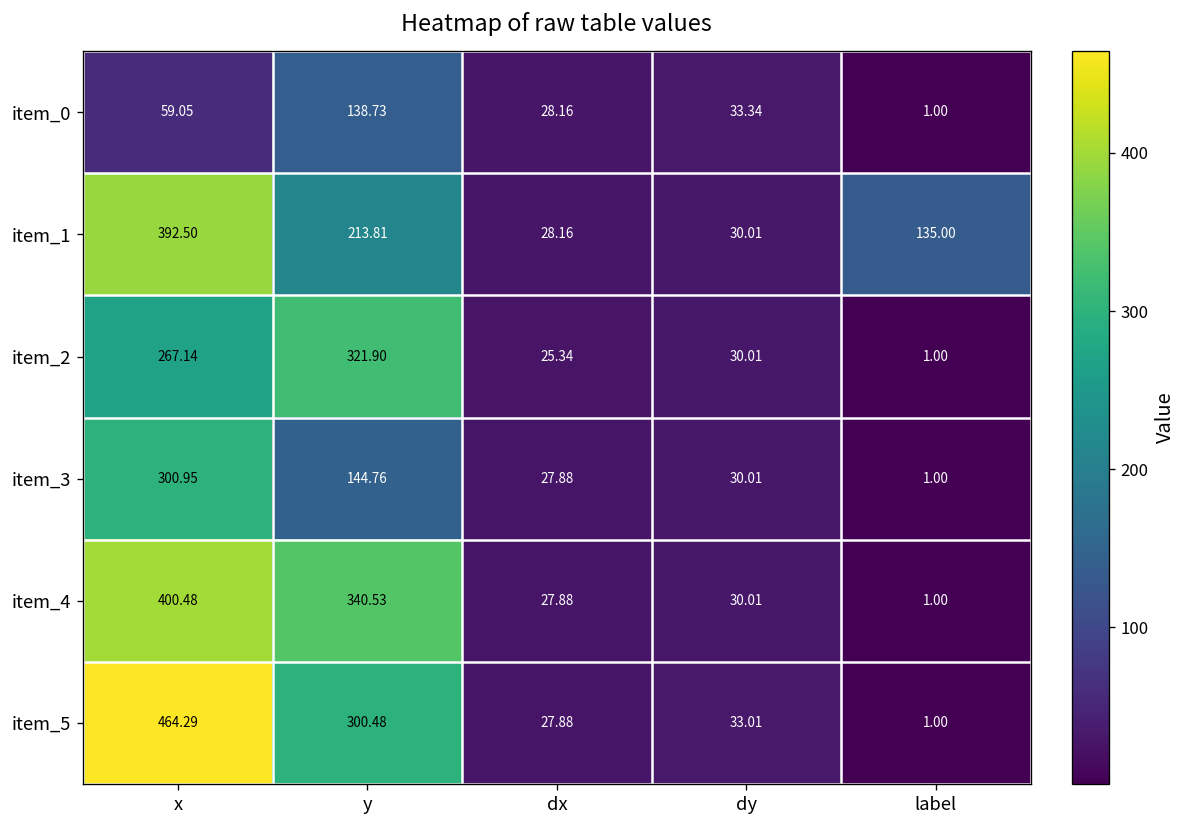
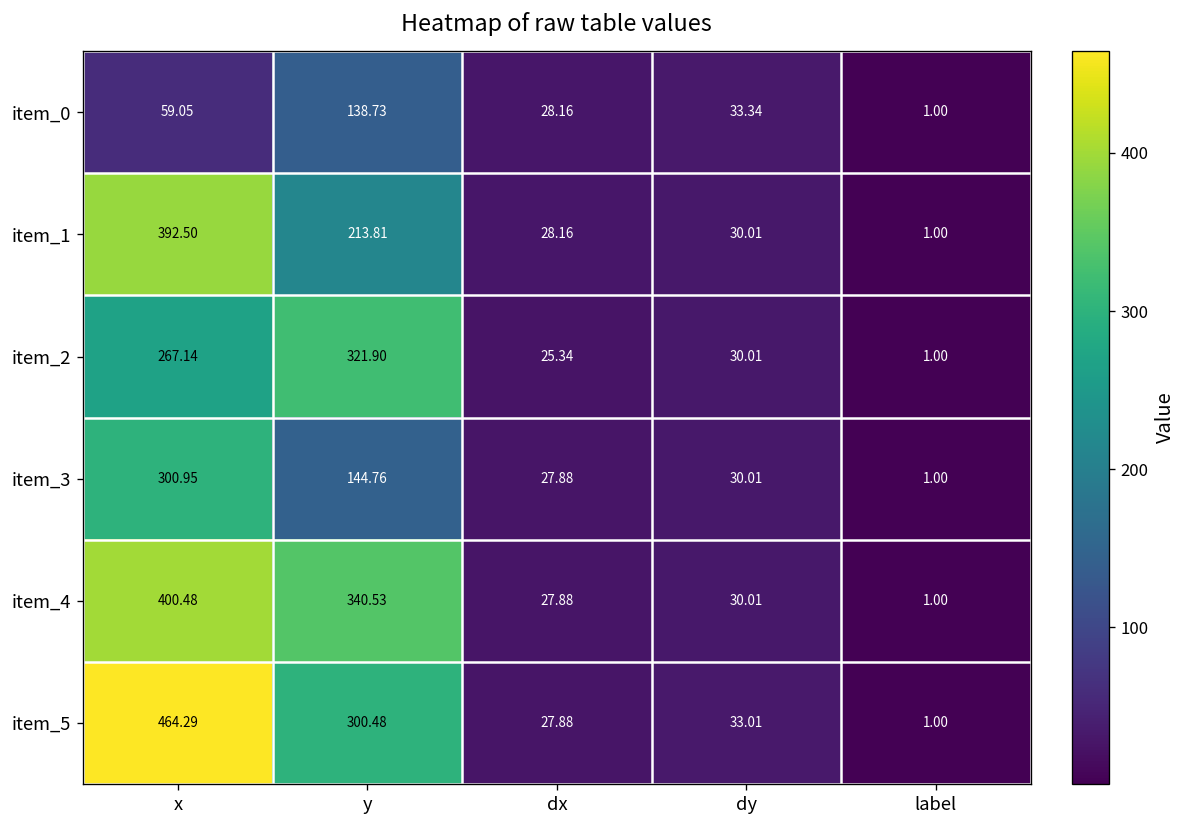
item_1, label: 135.00 -> 1.00
